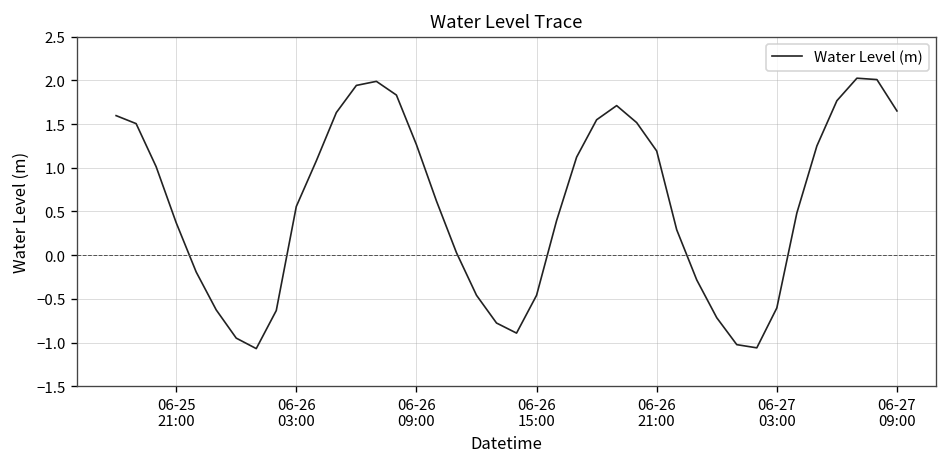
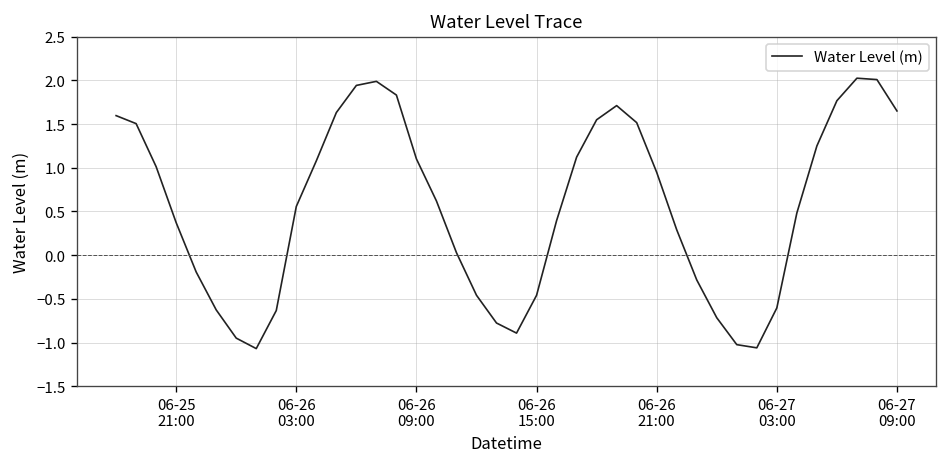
06-26 09:00: 1.3 -> 1.1
06-26 21:00: 1.2 -> 0.9
